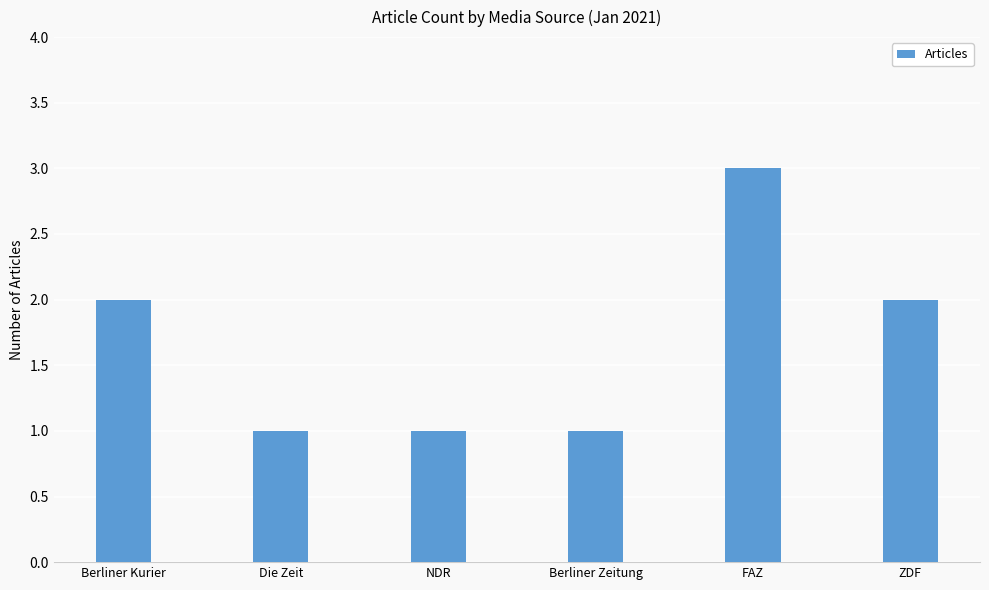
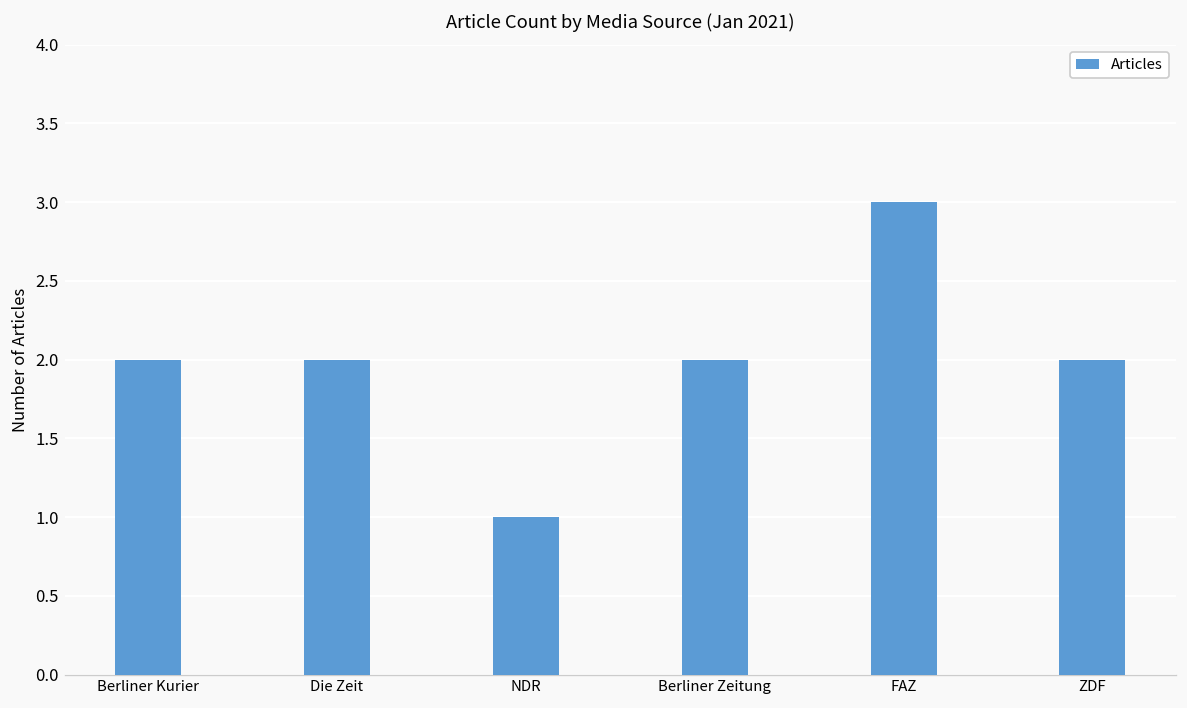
Die Zeit: 1 -> 2
Berliner Zeitung: 1 -> 2
